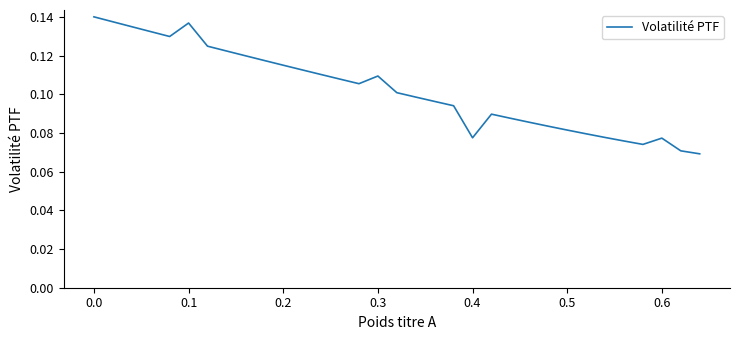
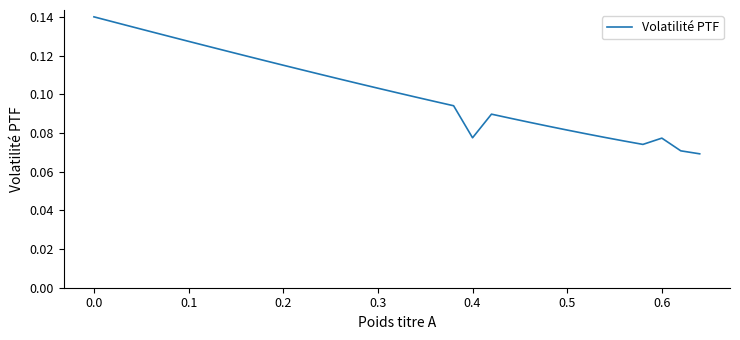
0.1: 0.137 -> 0.127
0.3: 0.109 -> 0.103
